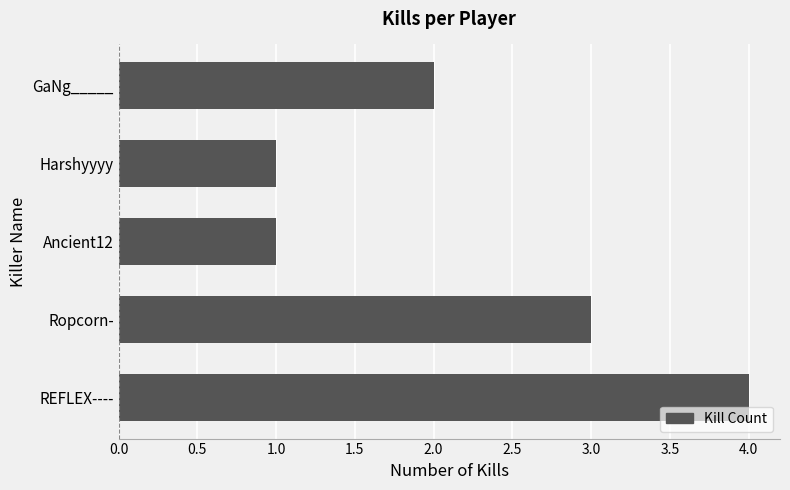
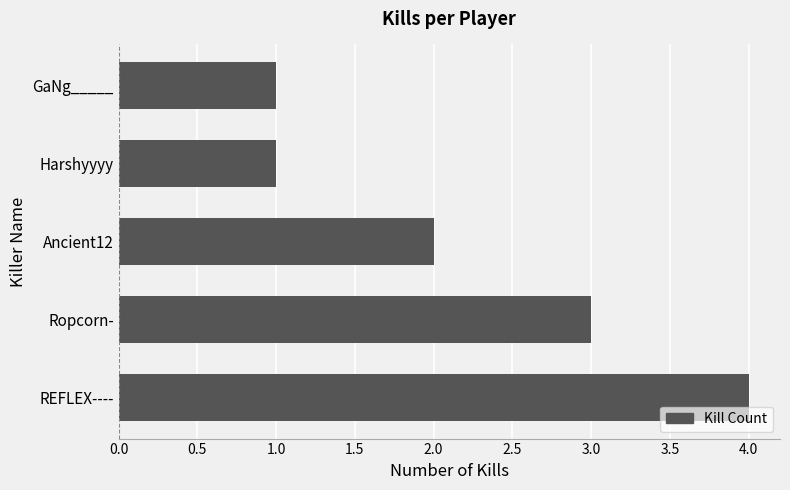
GaNg_____: 2 -> 1
Ancient12: 1 -> 2
